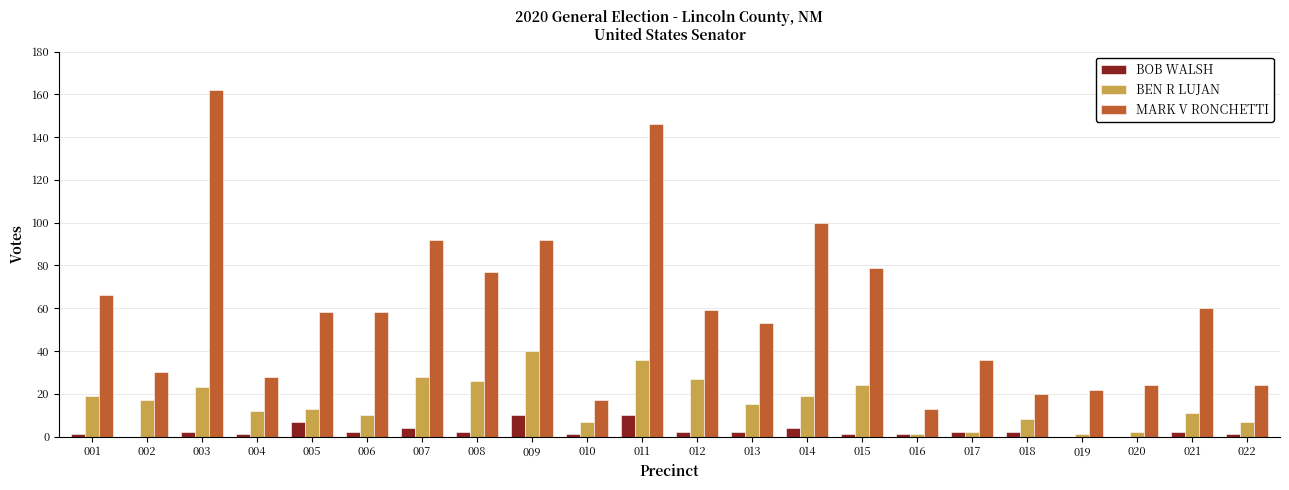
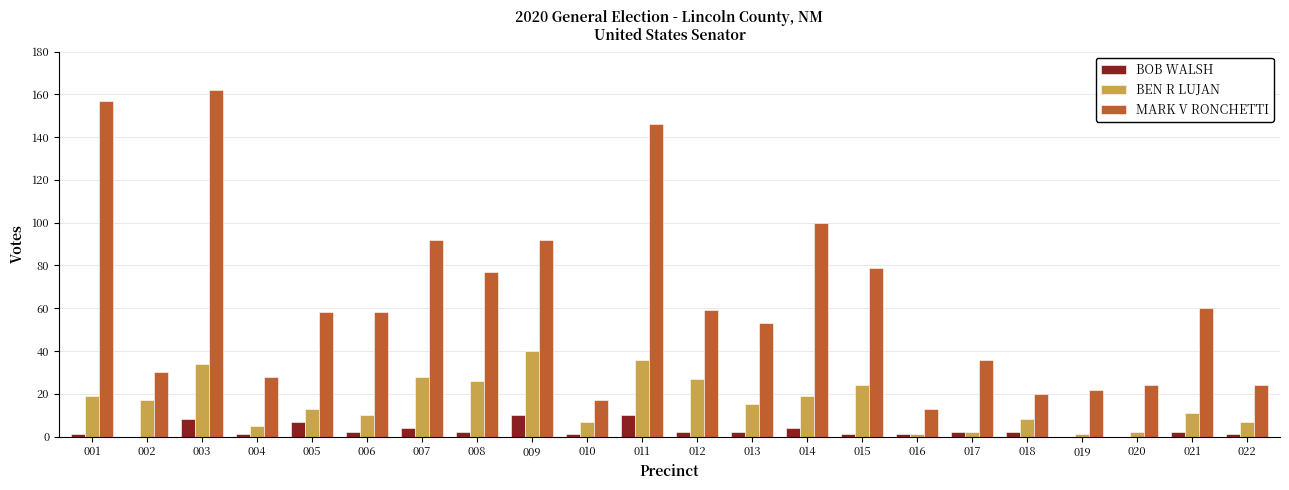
MARK V RONCHETTI, 001: 66 -> 157
BOB WALSH, 003: 2 -> 8
BEN R LUJAN, 003: 23 -> 34
BEN R LUJAN, 004: 12 -> 5
